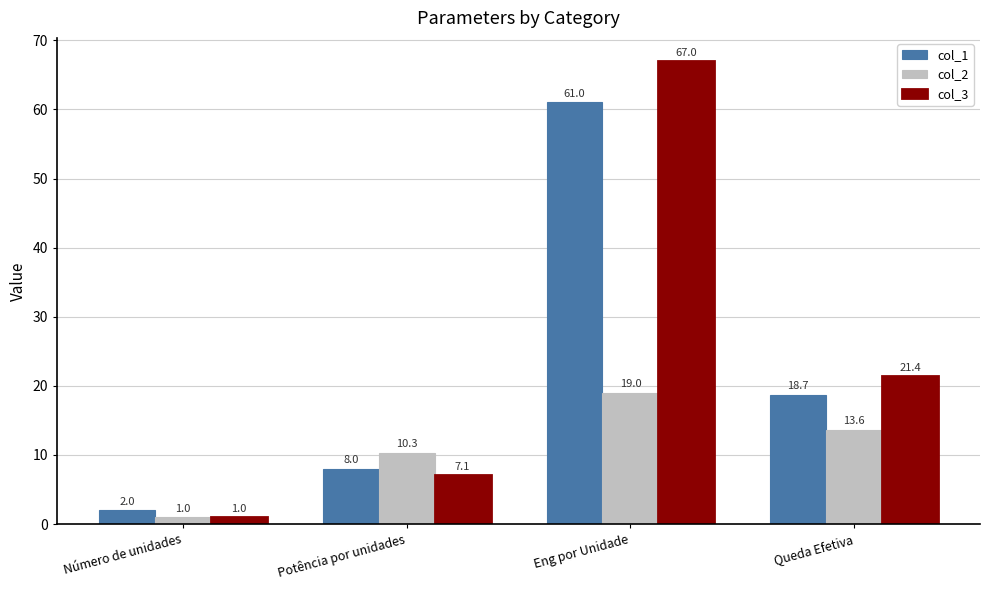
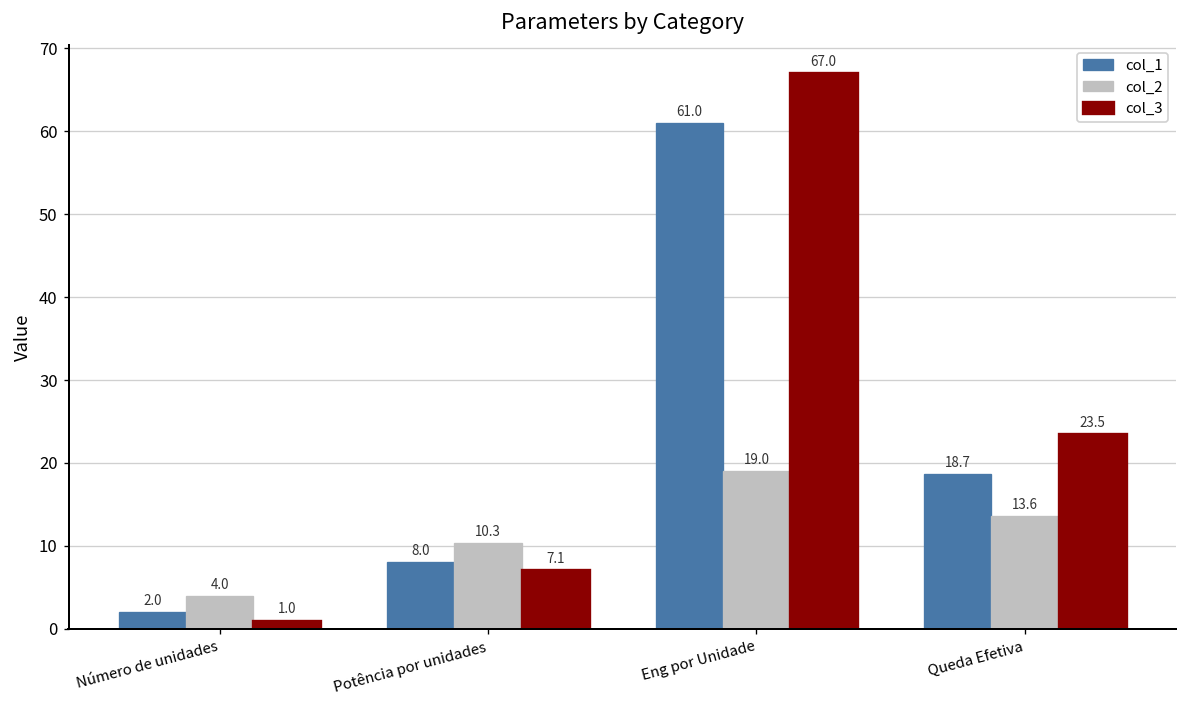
col_2, Número de unidades: 1.0 -> 4.0
col_3, Queda Efetiva: 21.4 -> 23.5
